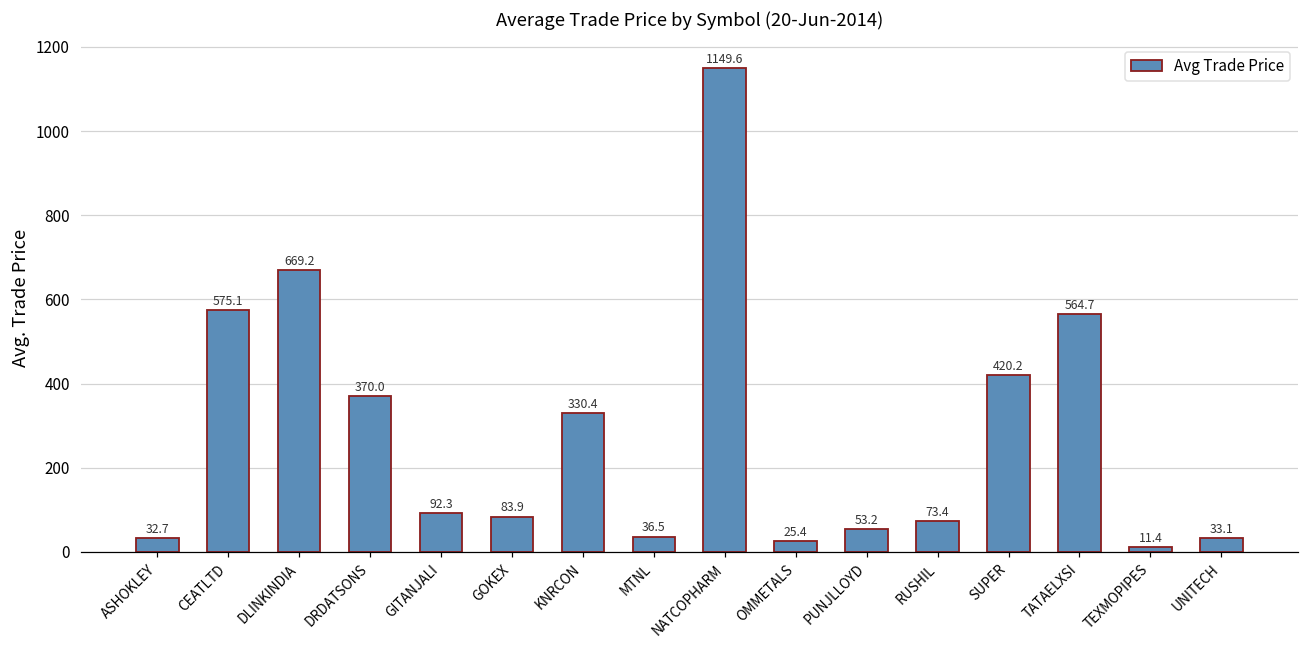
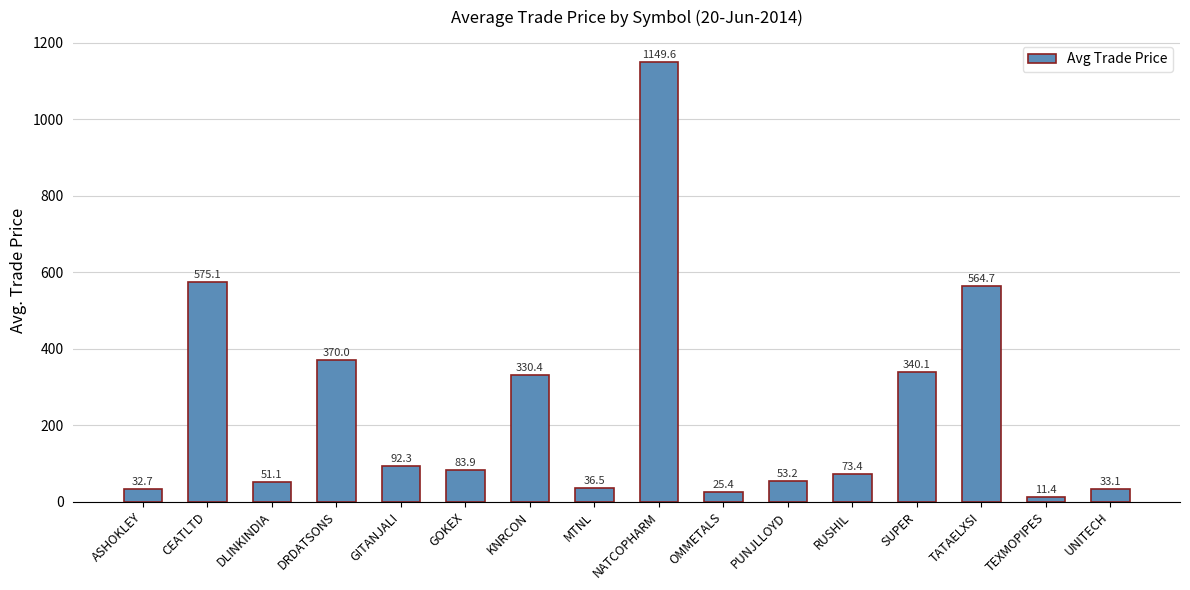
DLINKINDIA: 669.2 -> 51.1
SUPER: 420.2 -> 340.1
